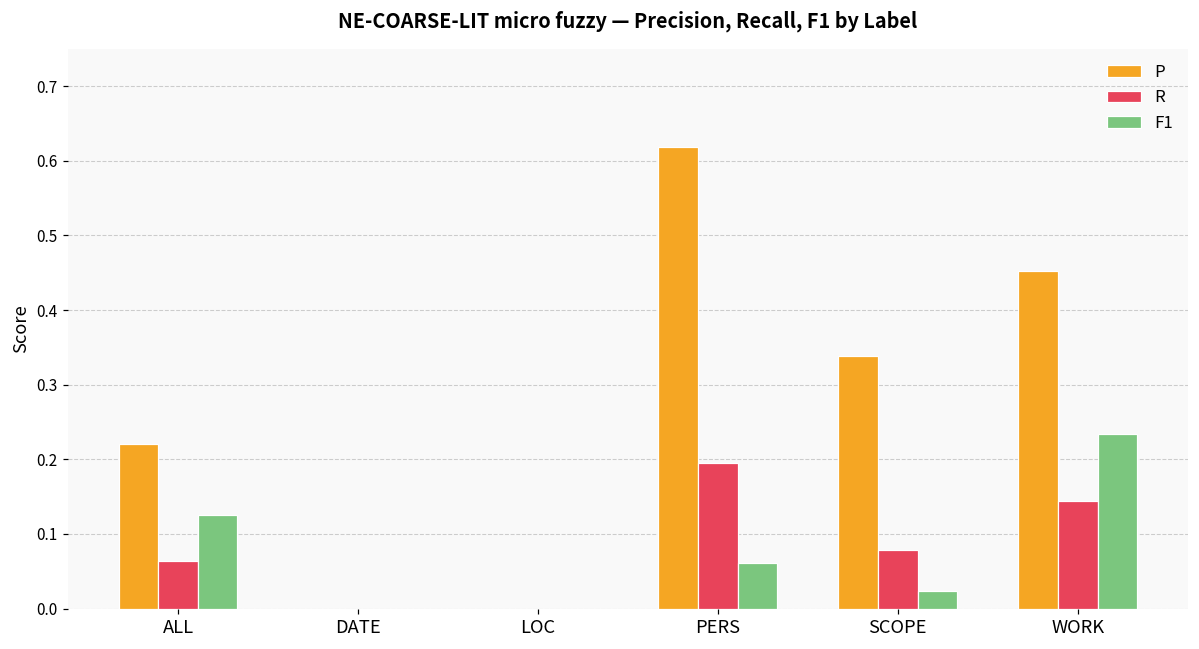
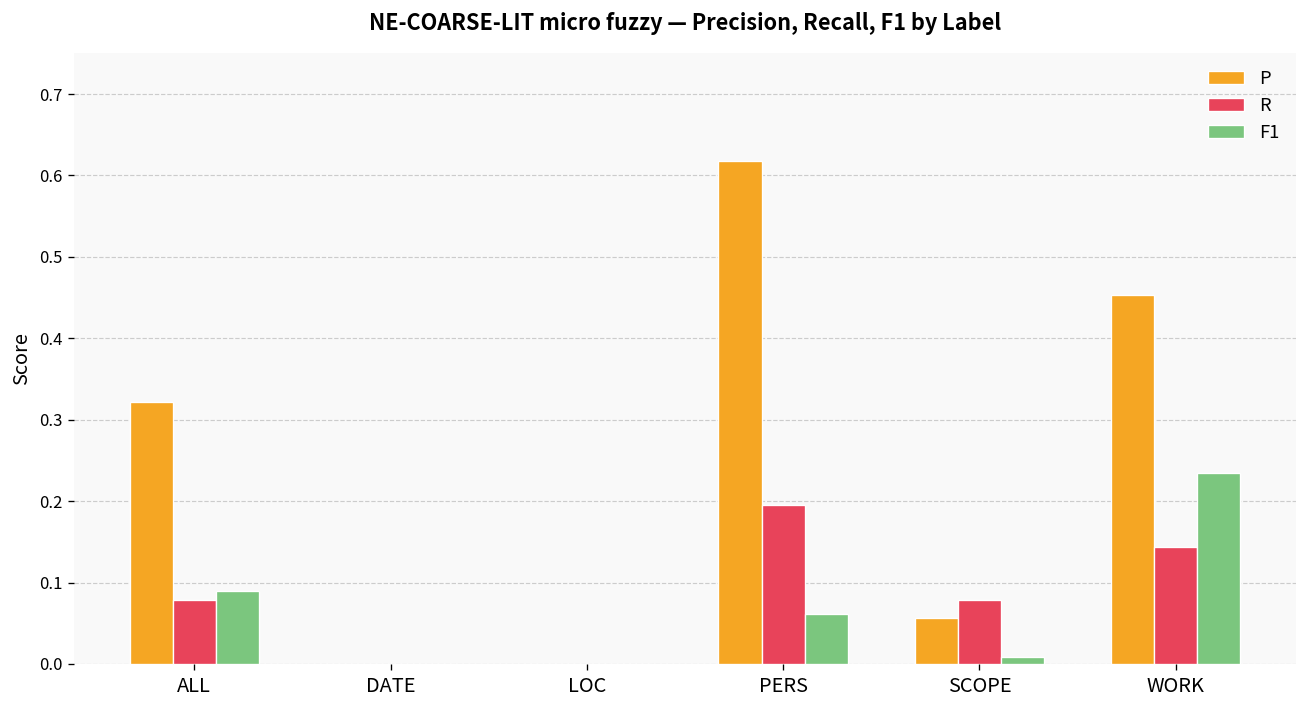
P, ALL: 0.22 -> 0.32
R, ALL: 0.06 -> 0.08
F1, ALL: 0.13 -> 0.09
P, SCOPE: 0.34 -> 0.06
F1, SCOPE: 0.02 -> 0.01
